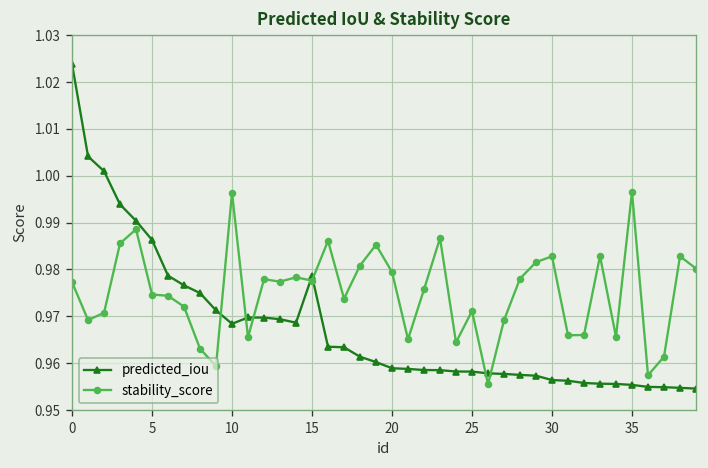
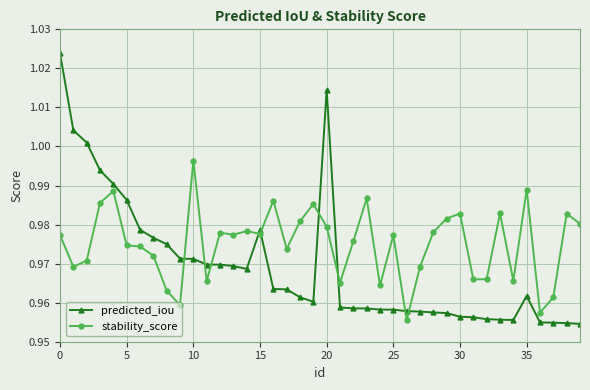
predicted_iou, 10: 0.968 -> 0.971
predicted_iou, 20: 0.959 -> 1.015
stability_score, 25: 0.971 -> 0.977
predicted_iou, 35: 0.955 -> 0.962
stability_score, 35: 0.997 -> 0.989
